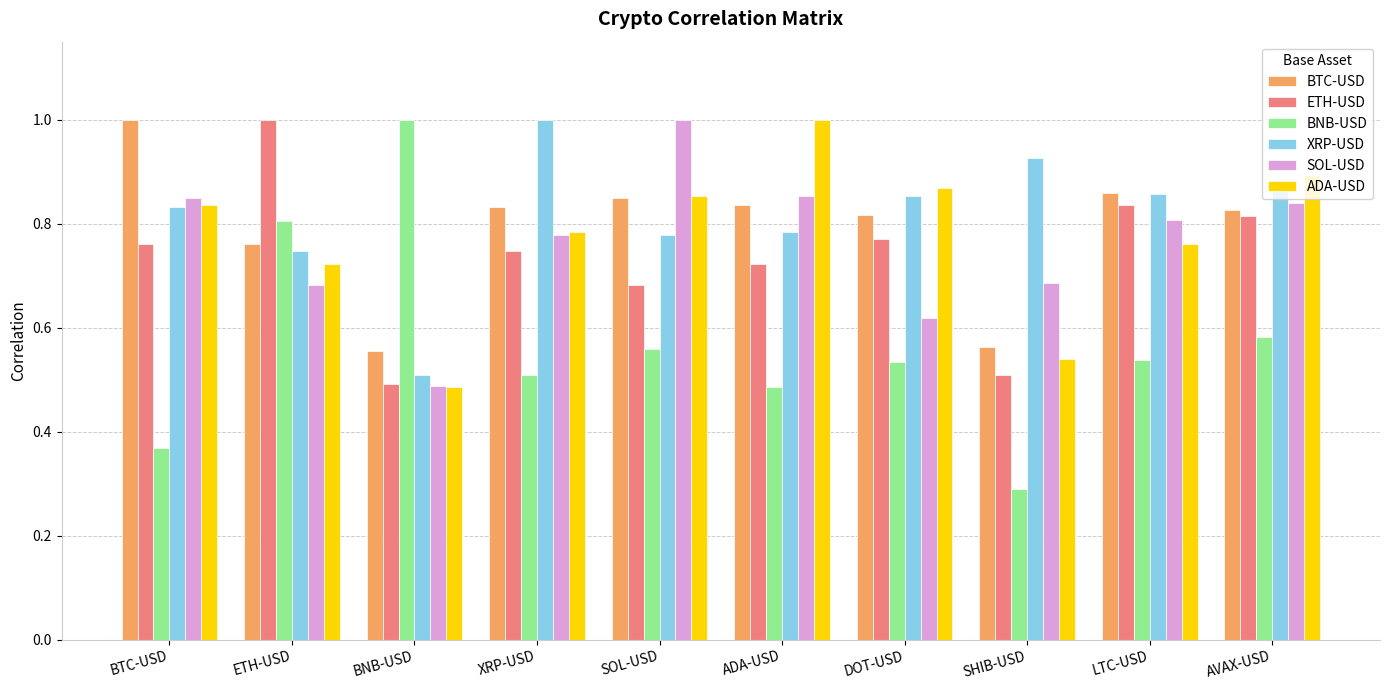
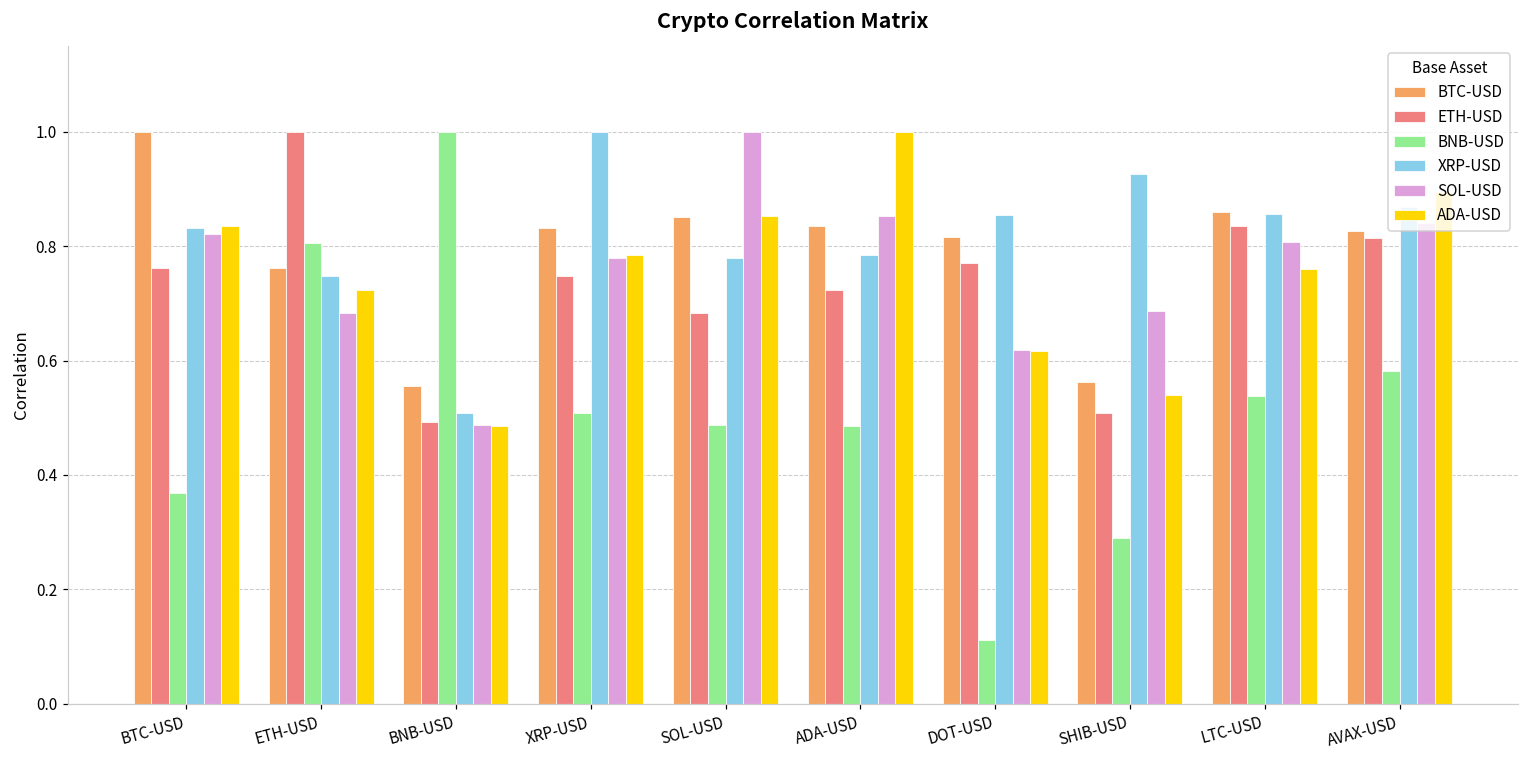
SOL-USD, BTC-USD: 0.85 -> 0.82
BNB-USD, SOL-USD: 0.56 -> 0.49
BNB-USD, DOT-USD: 0.53 -> 0.11
ADA-USD, DOT-USD: 0.87 -> 0.62
